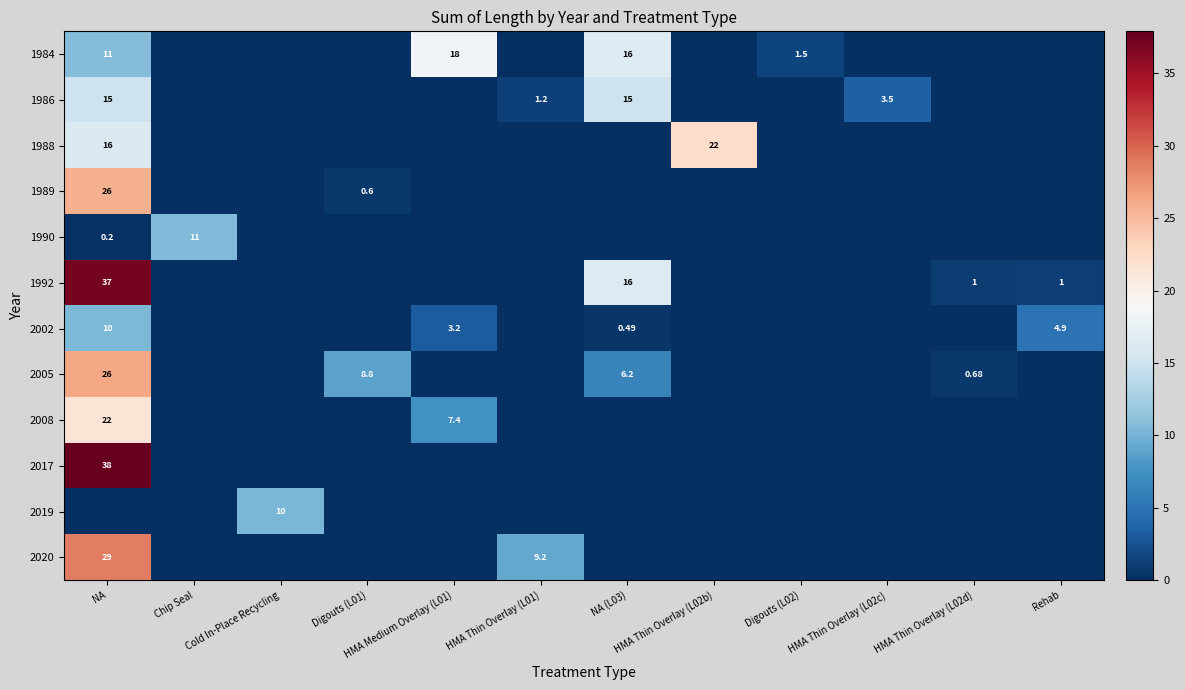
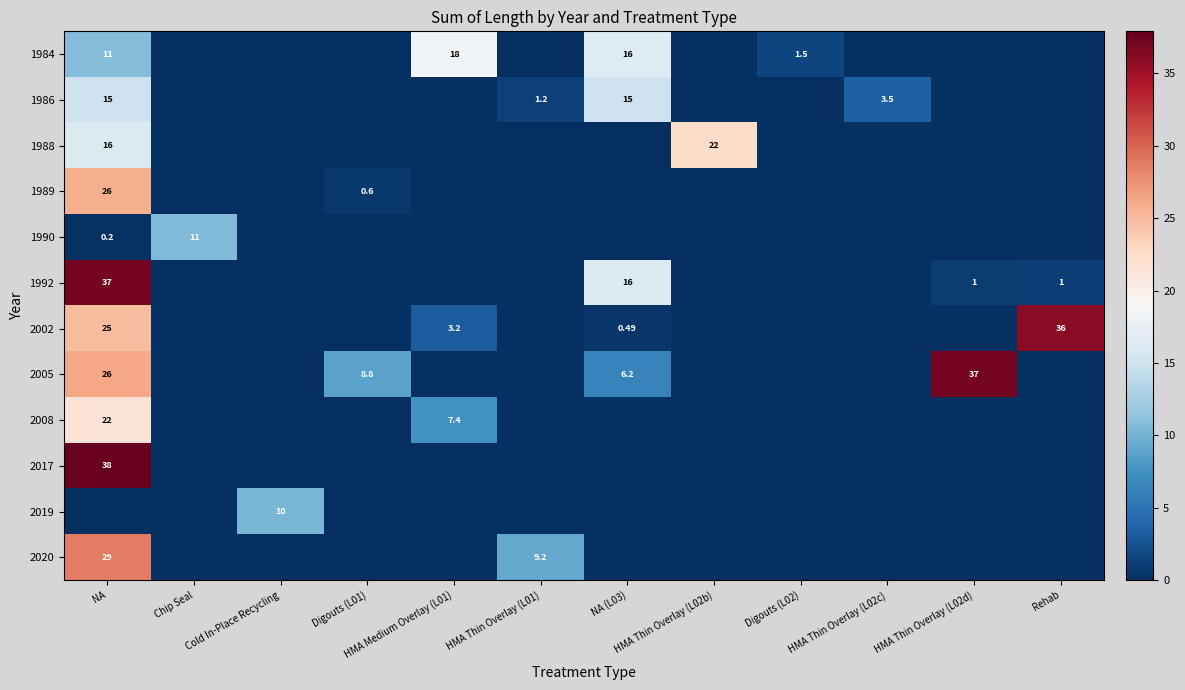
2002, NA: 10 -> 25
2002, Rehab: 4.9 -> 36
2005, HMA Thin Overlay (L02d): 0.68 -> 37
